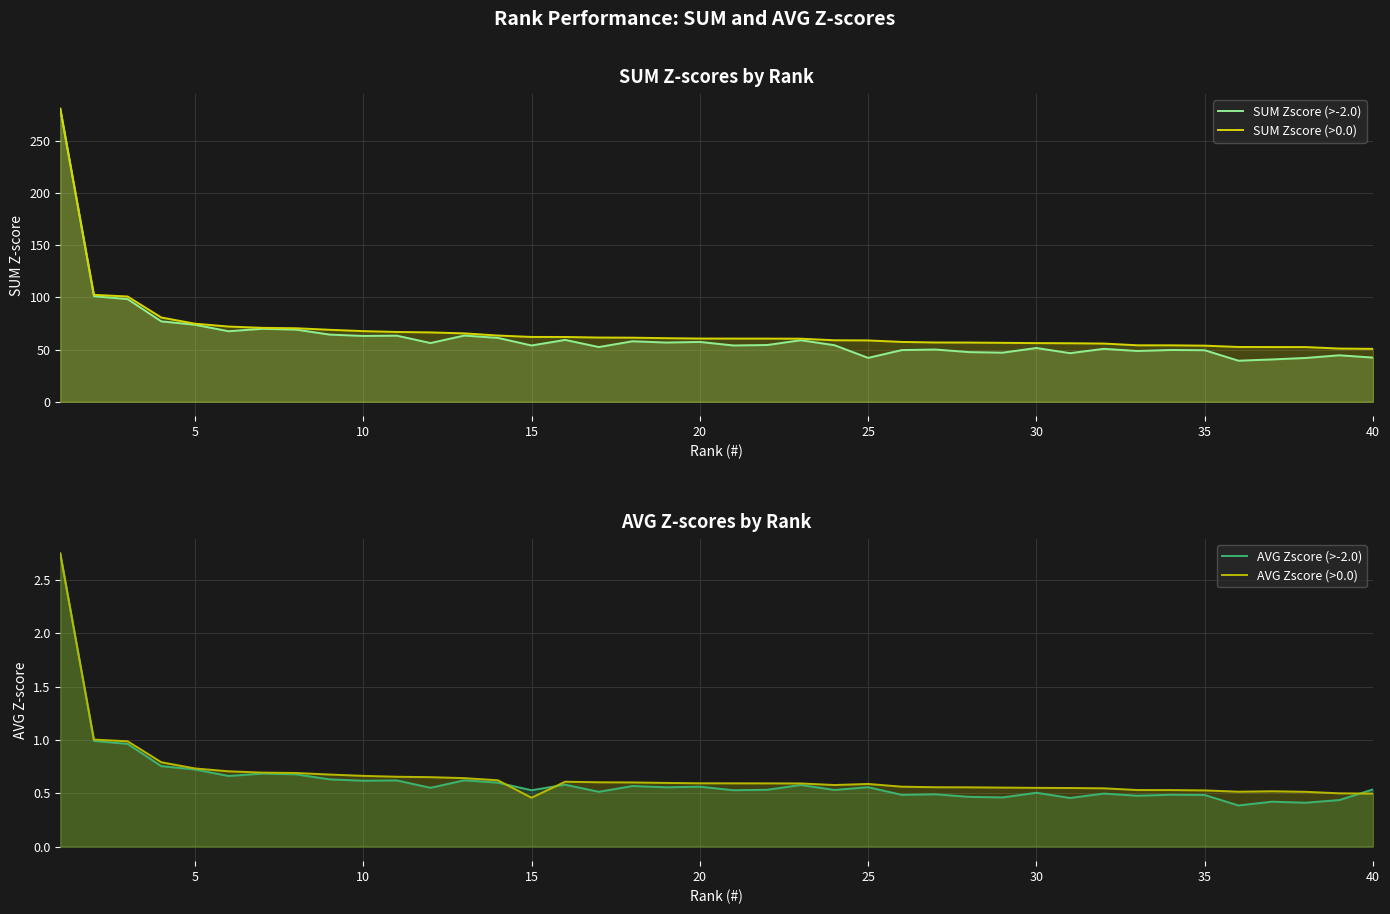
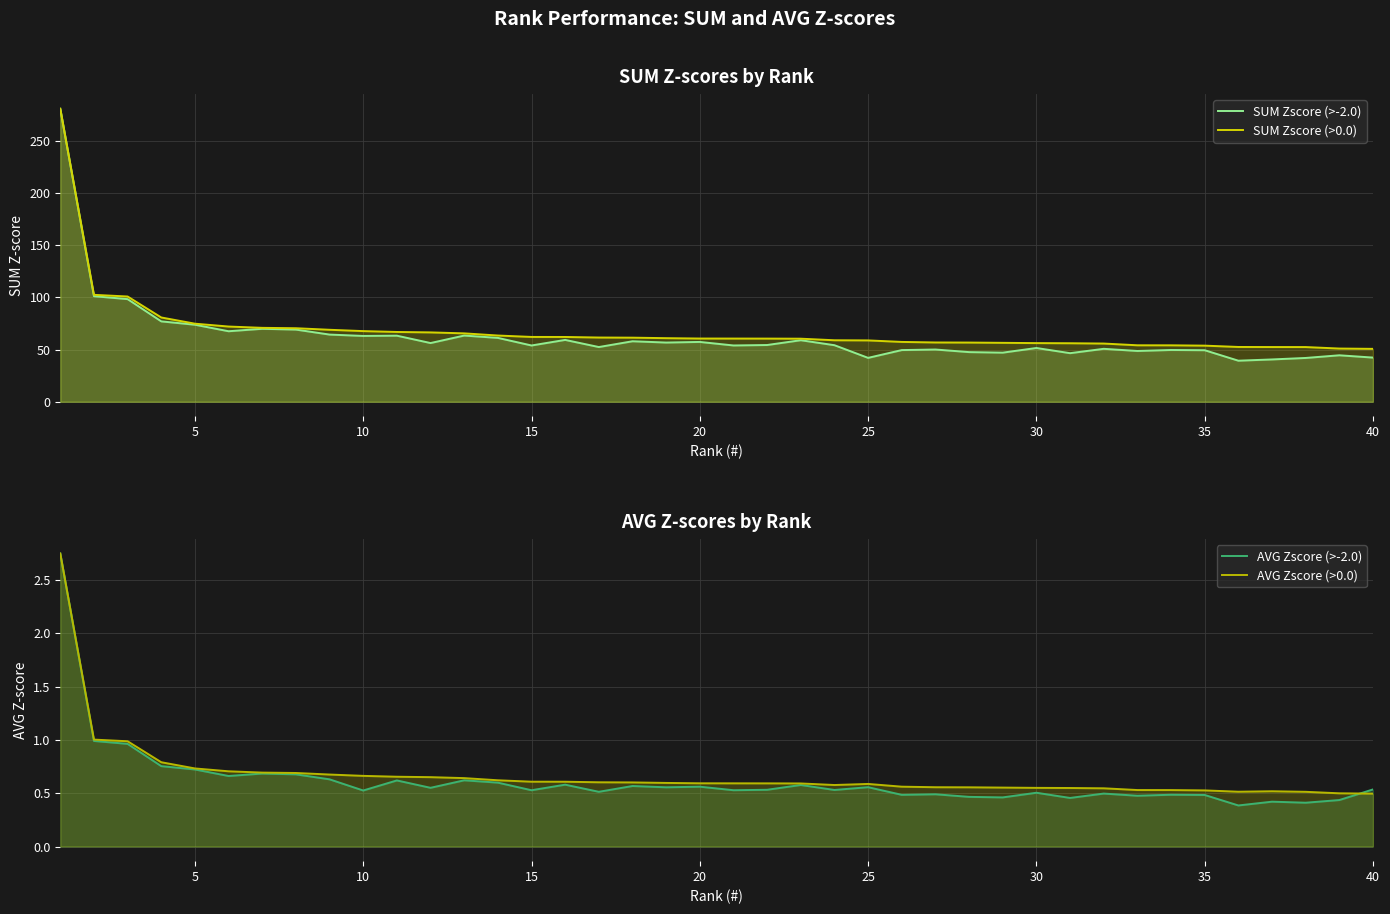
AVG Z-scores by Rank, AVG Zscore (>-2.0), 10: 0.62 -> 0.53
AVG Z-scores by Rank, AVG Zscore (>0.0), 15: 0.46 -> 0.61
